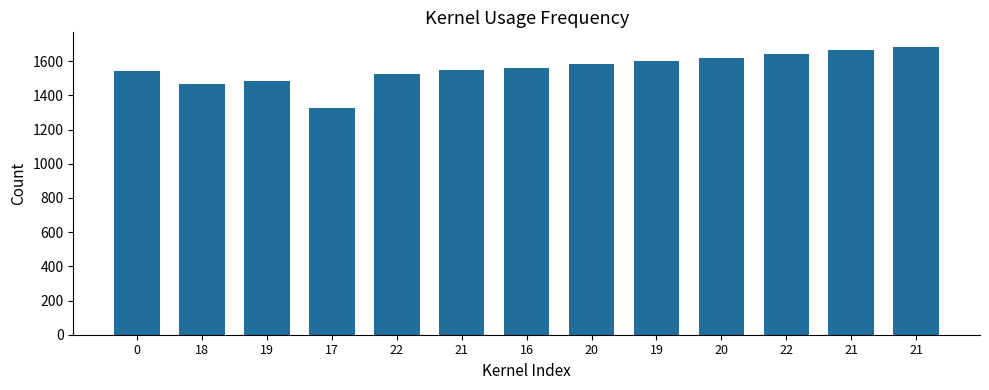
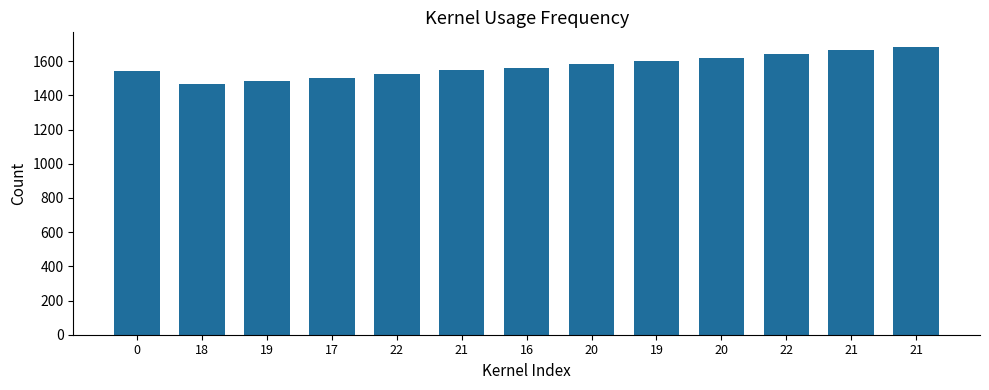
17: 1330 -> 1500
